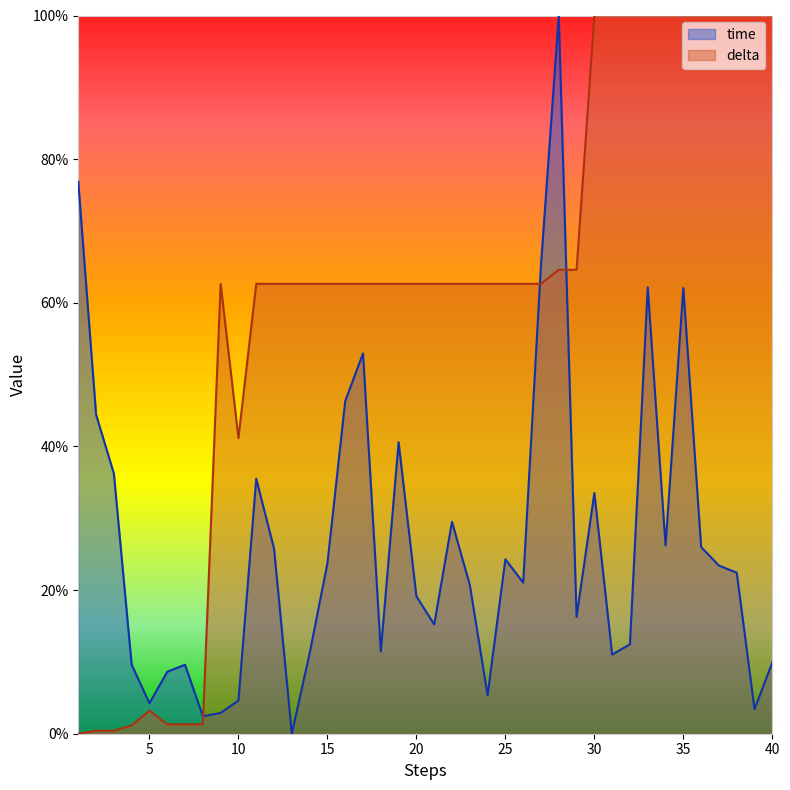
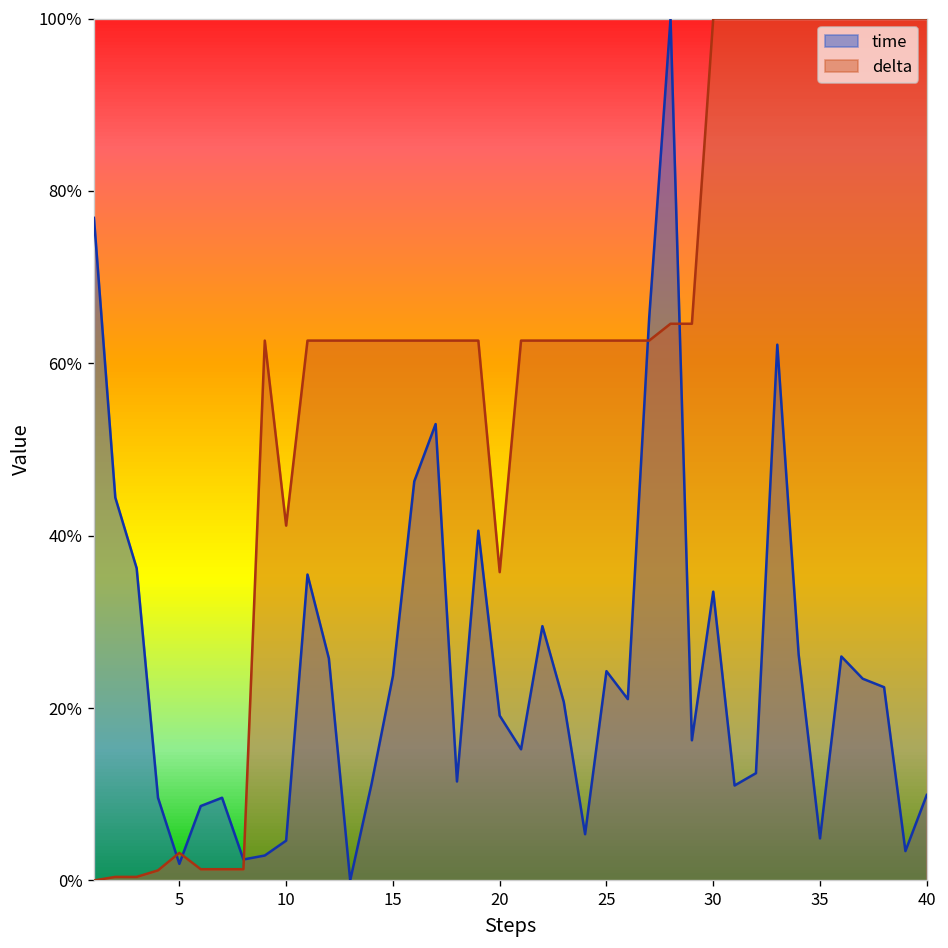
time, 5: 4% -> 2%
delta, 20: 63% -> 36%
time, 35: 62% -> 5%
